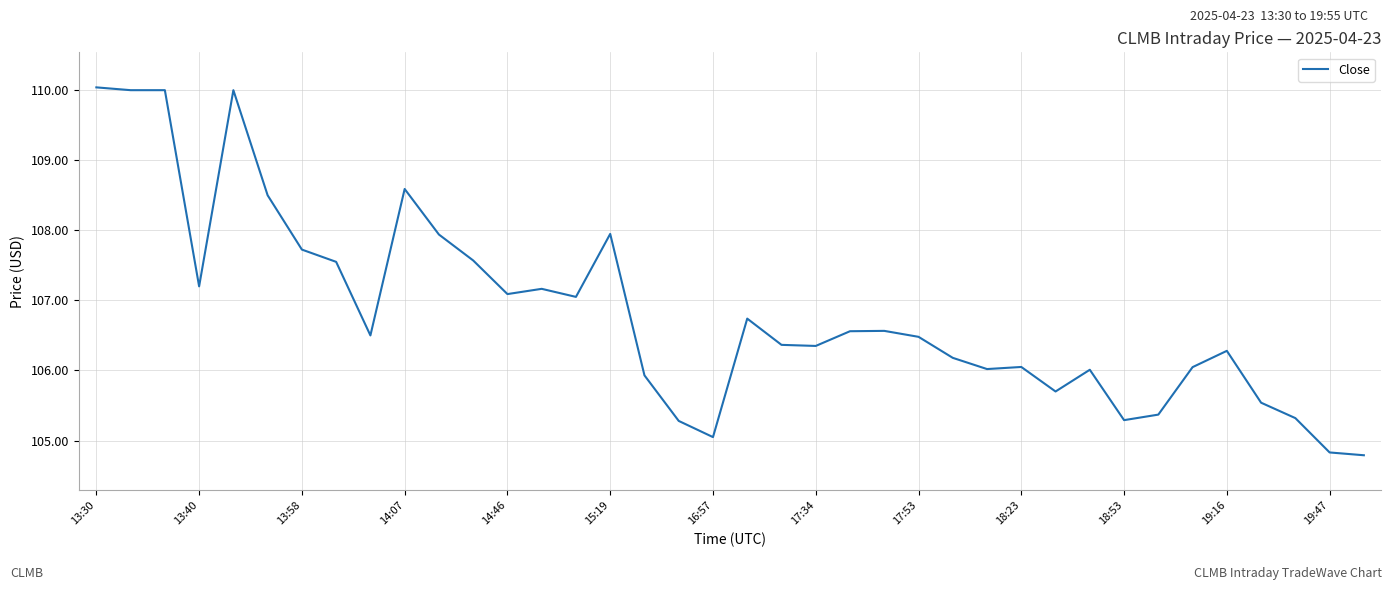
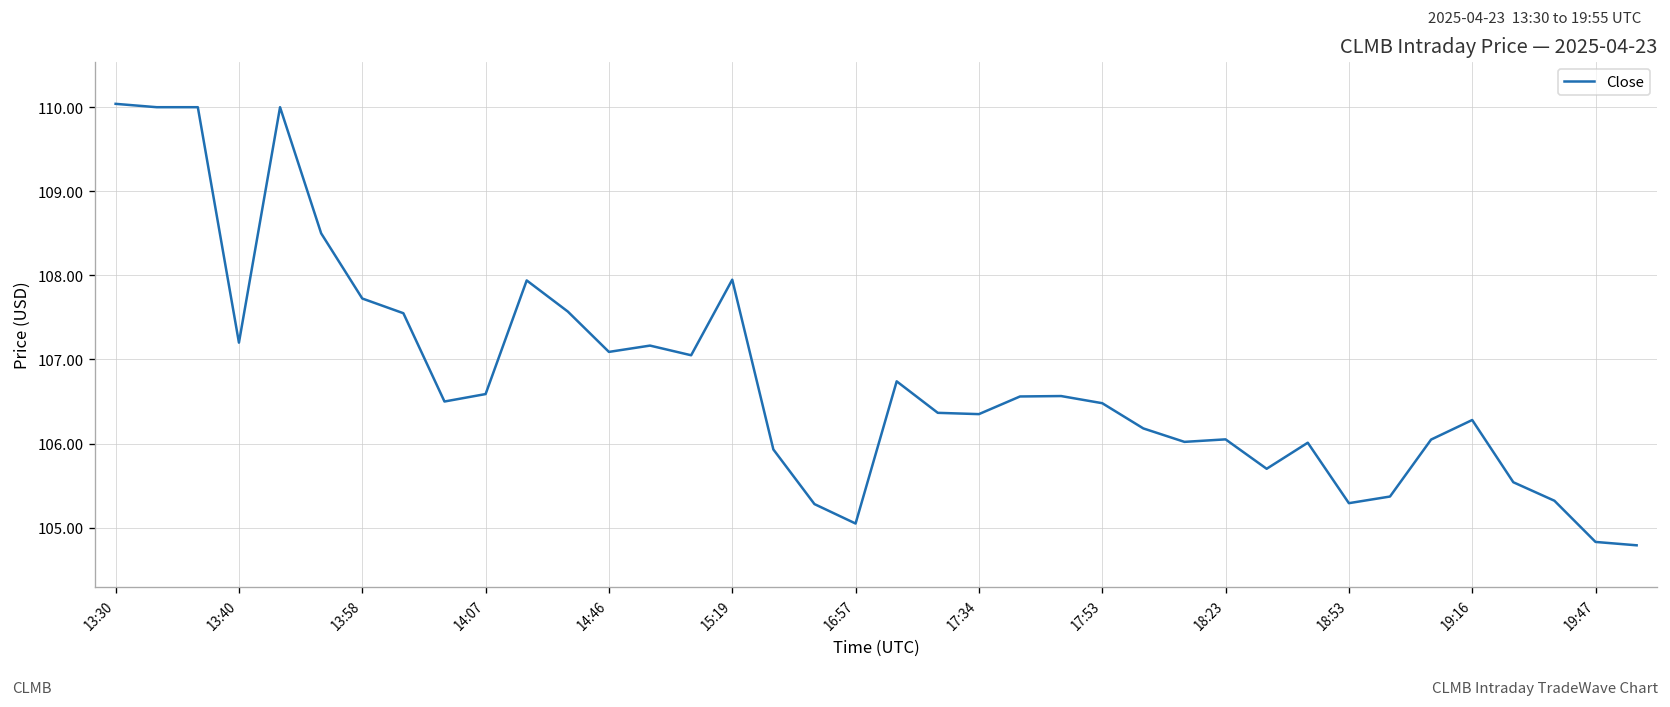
14:07: 108.6 -> 106.6
